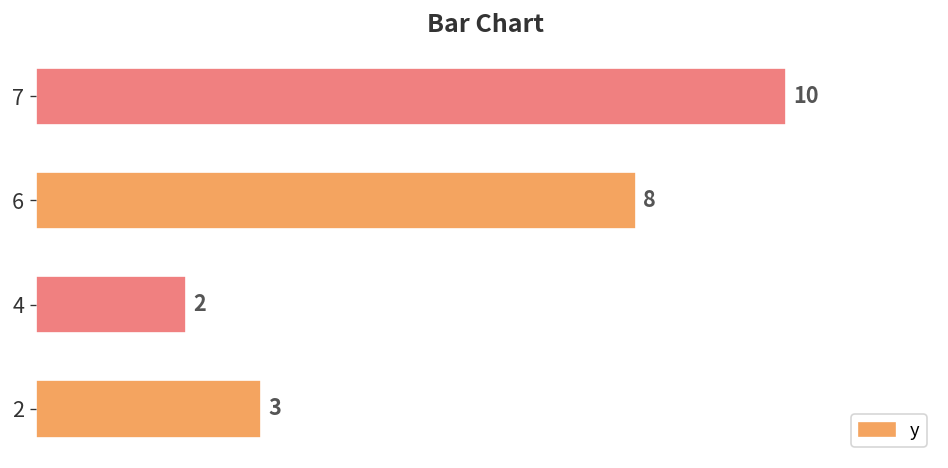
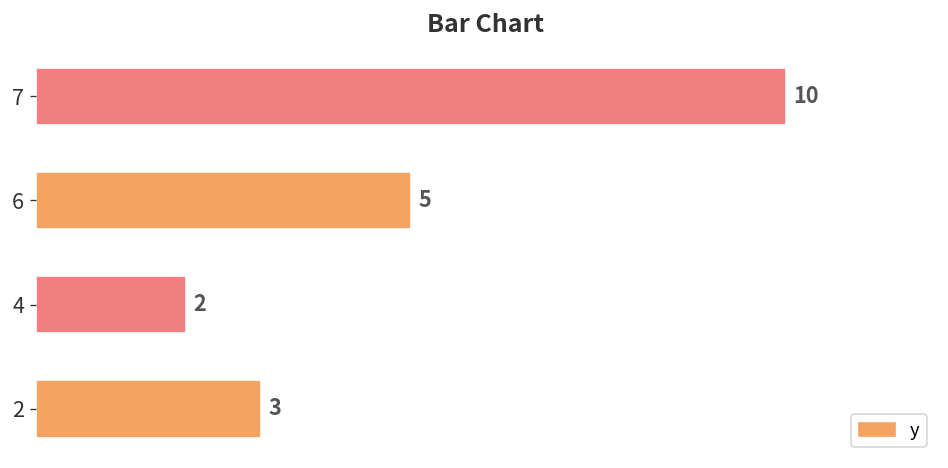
6: 8 -> 5
